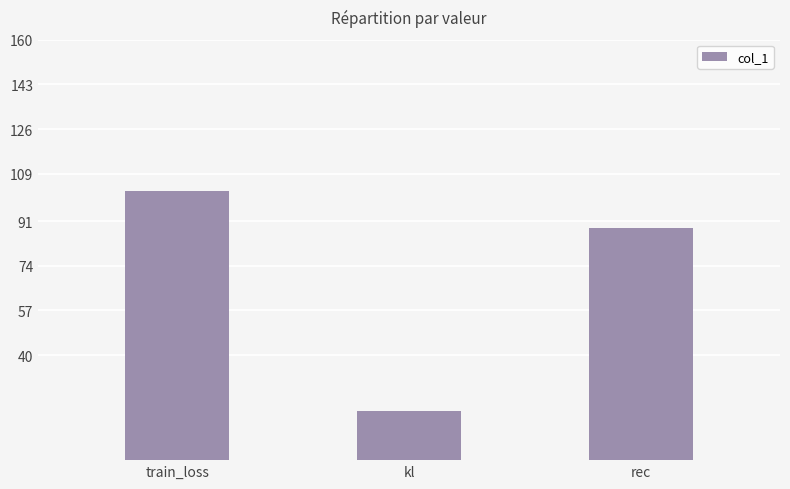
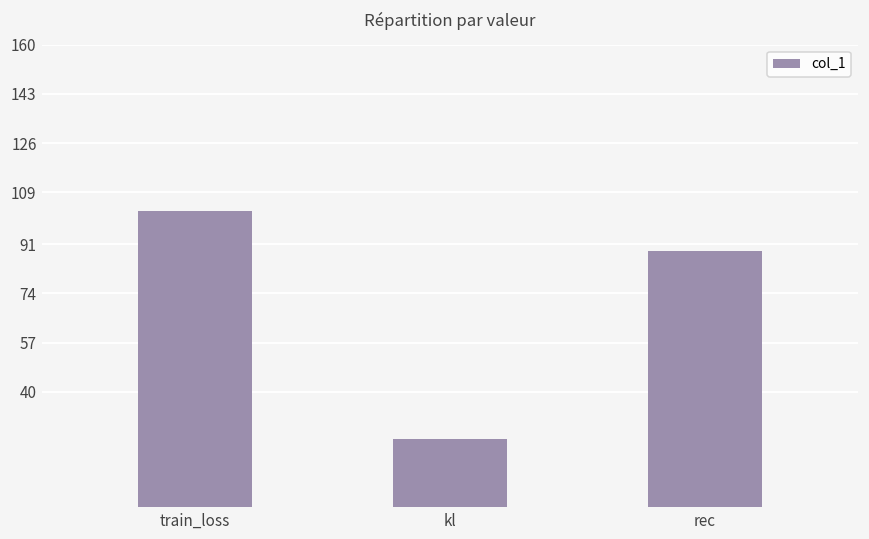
kl: 19 -> 23
